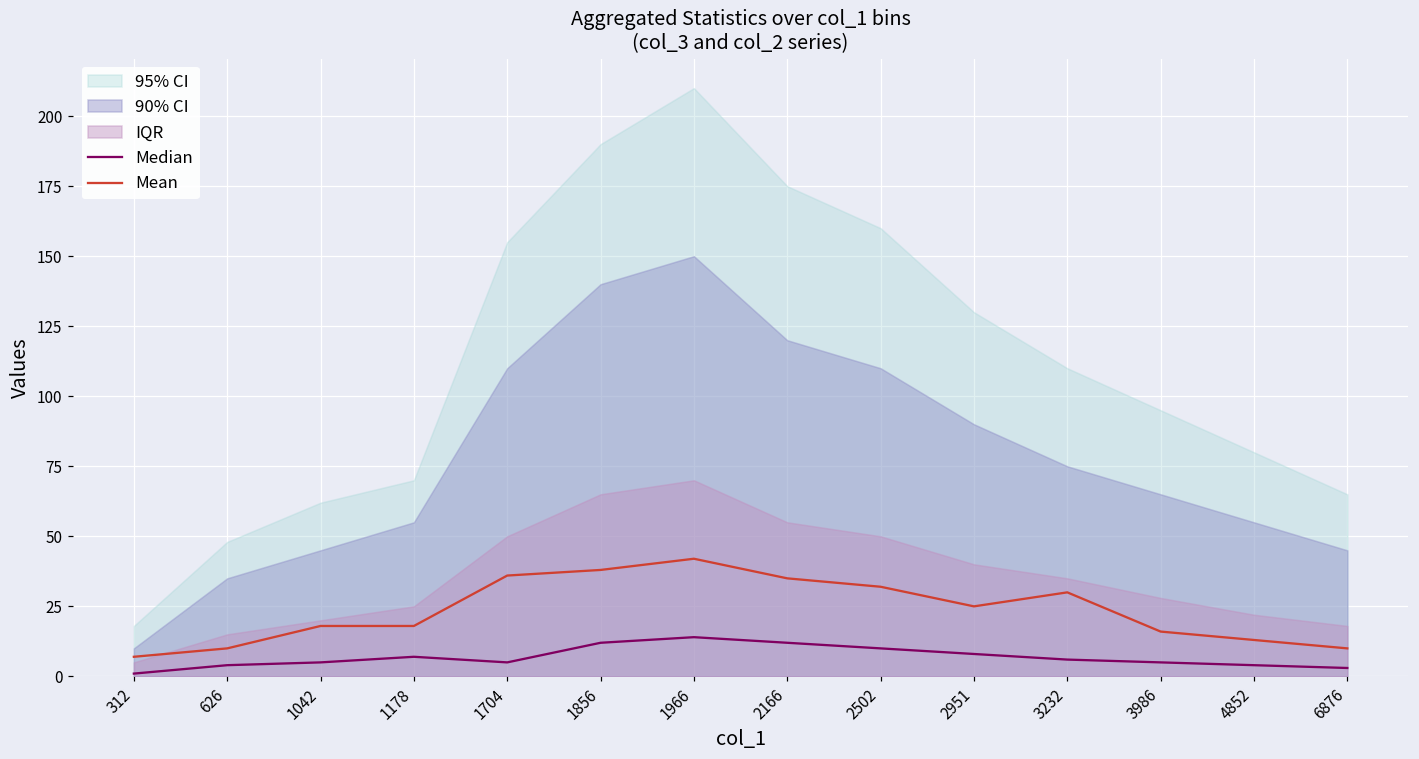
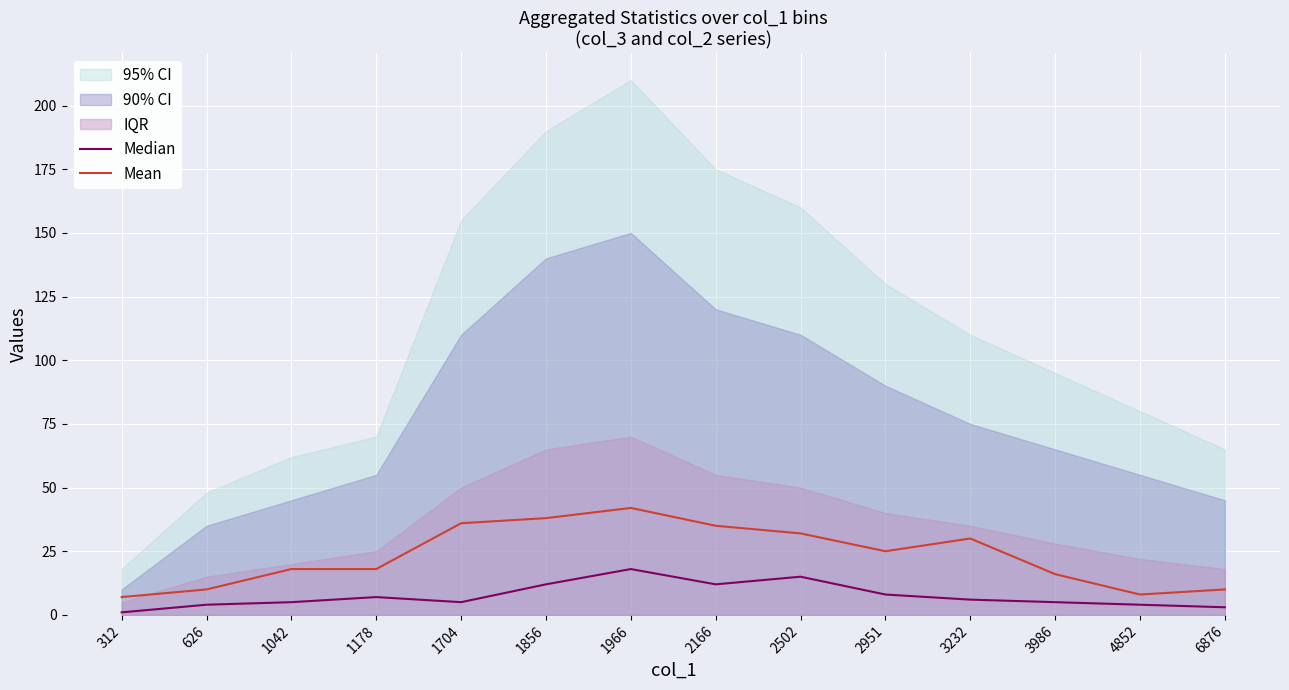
Median, 1966: 14 -> 18
Median, 2502: 10 -> 15
Mean, 4852: 13 -> 8
